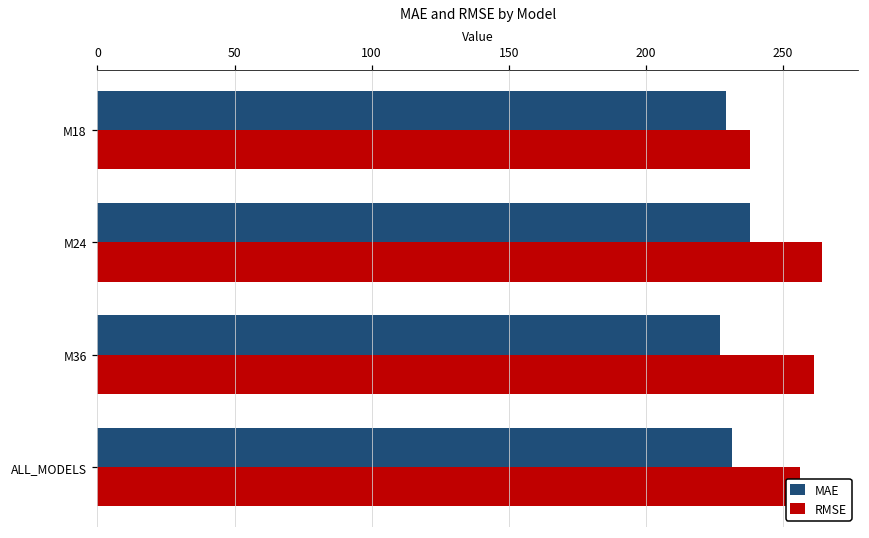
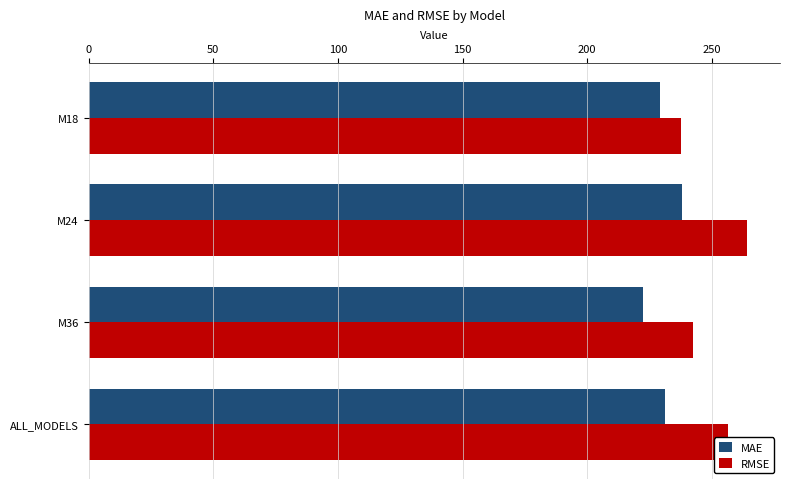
MAE, M36: 227 -> 222
RMSE, M36: 261 -> 242
